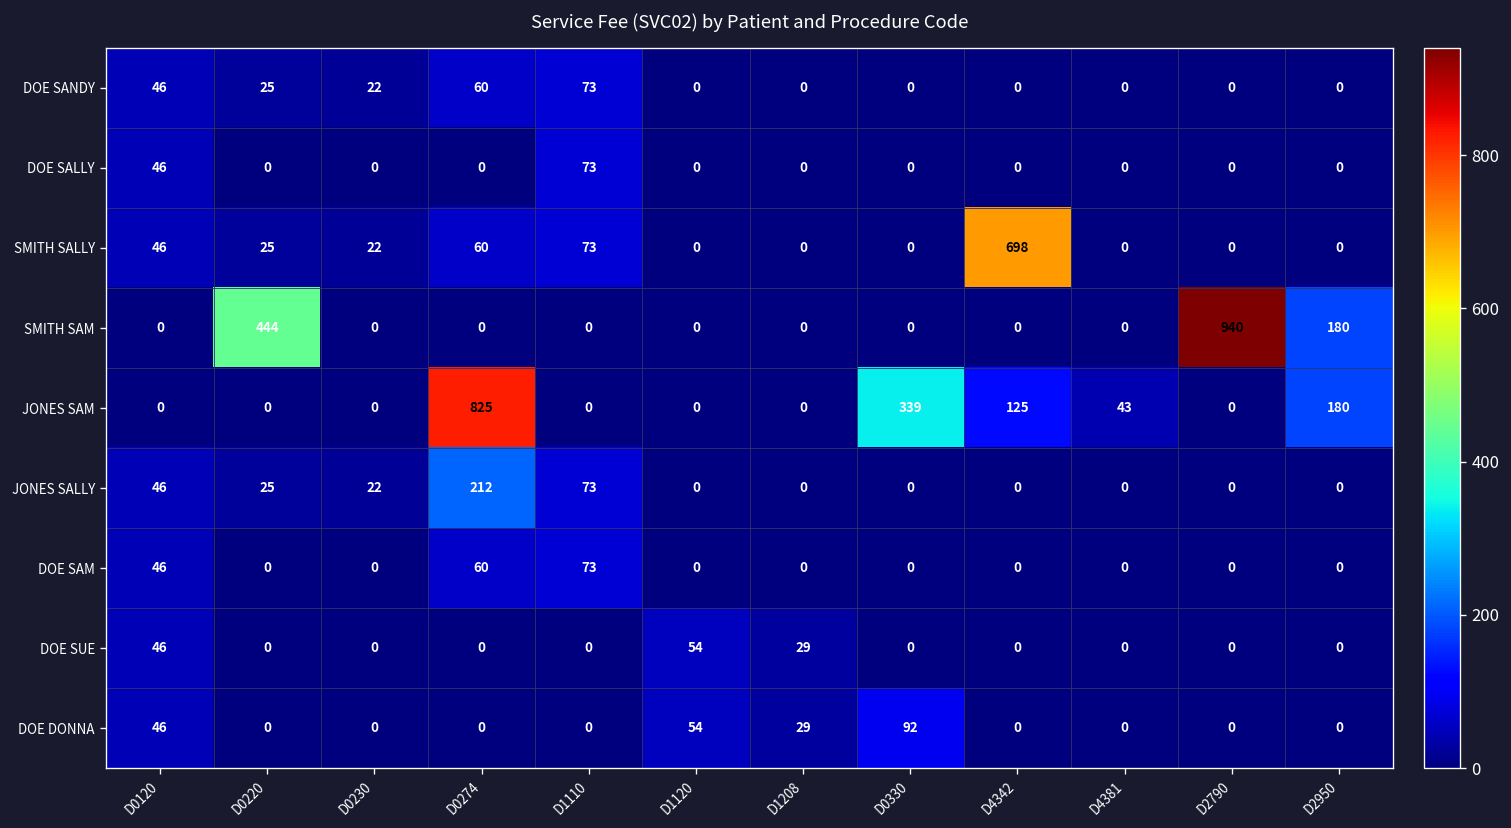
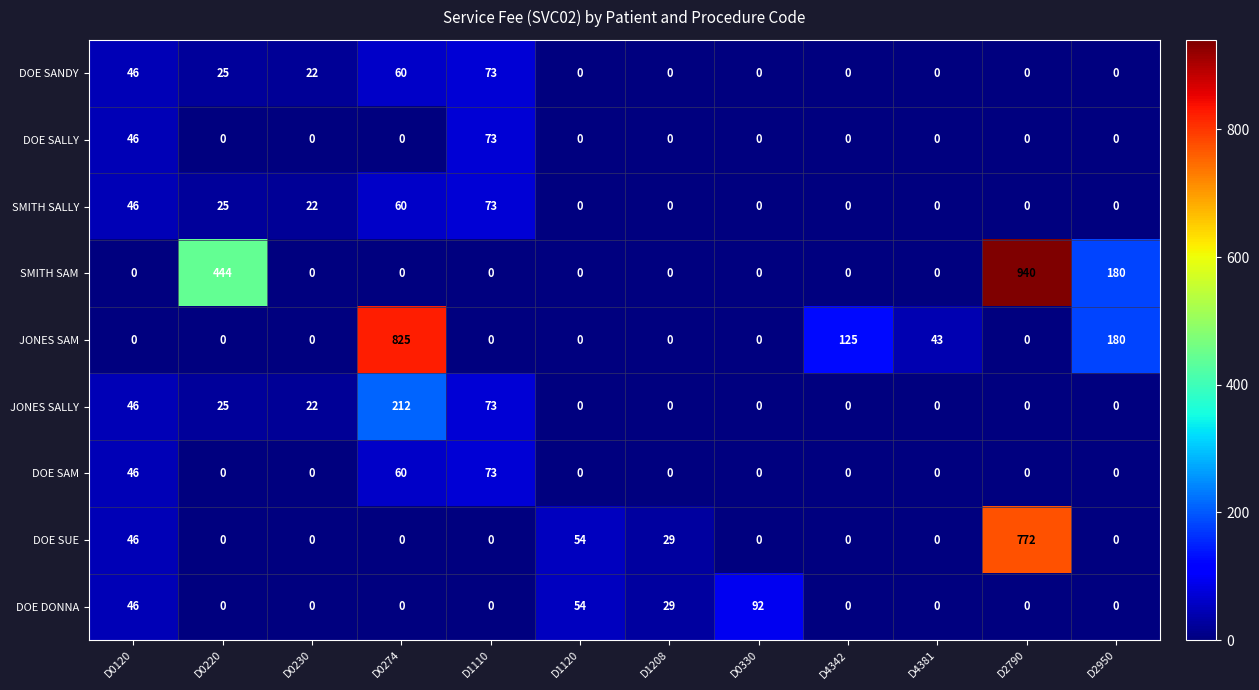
SMITH SALLY, D4342: 698 -> 0
JONES SAM, D0330: 339 -> 0
DOE SUE, D2790: 0 -> 772
